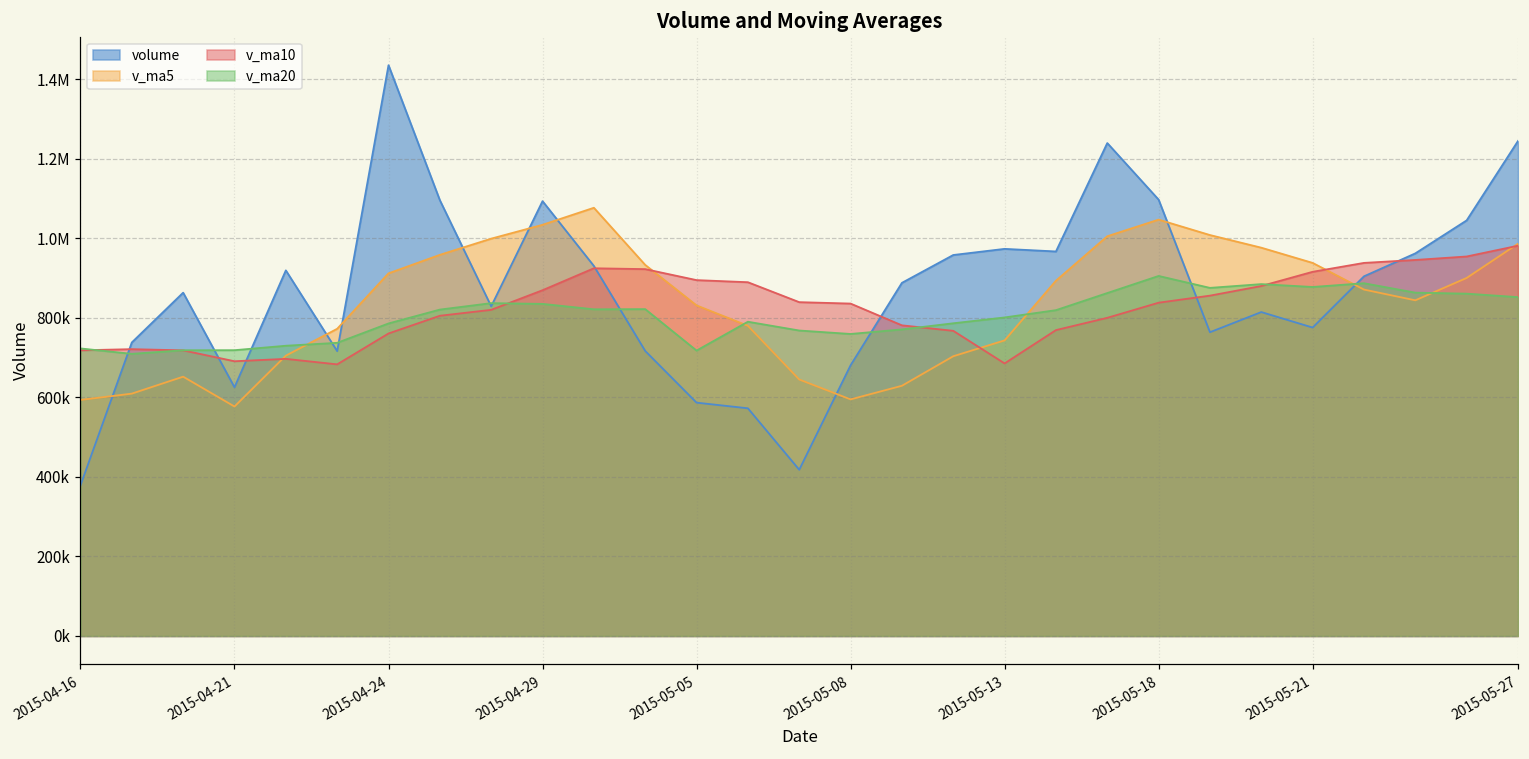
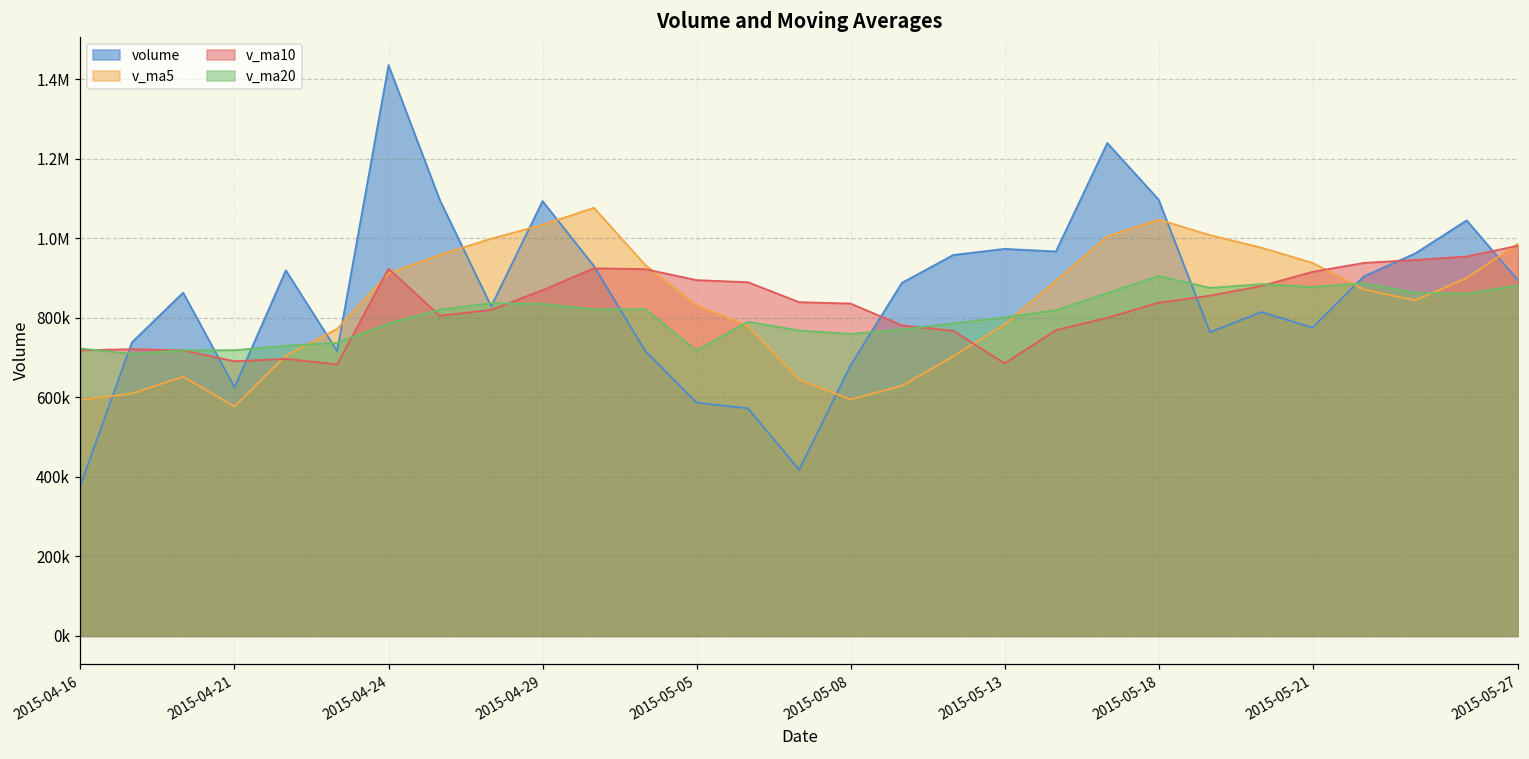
v_ma10, 2015-04-24: 760000 -> 920000
v_ma5, 2015-05-13: 740000 -> 780000
volume, 2015-05-27: 1240000 -> 890000
v_ma20, 2015-05-27: 850000 -> 880000
